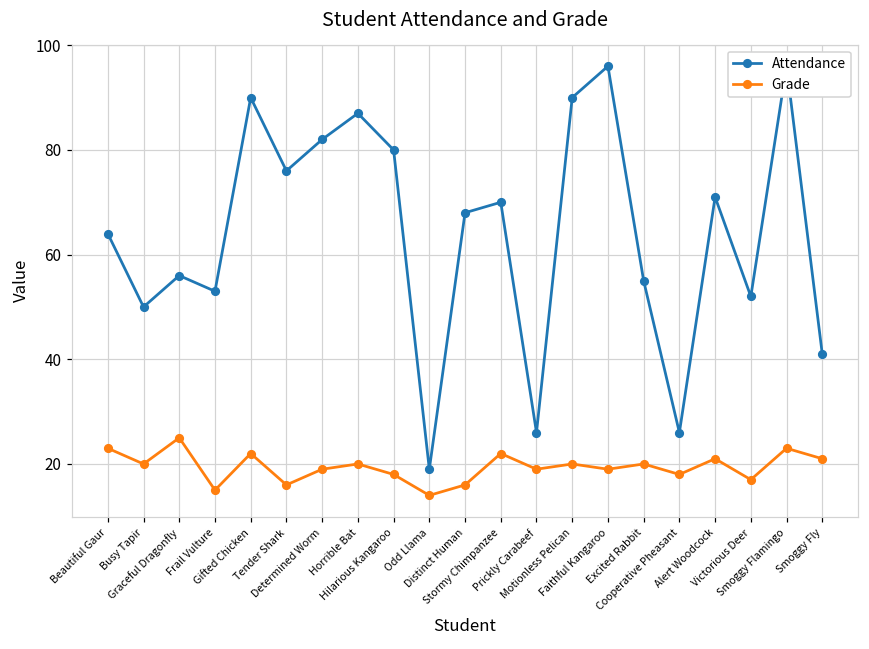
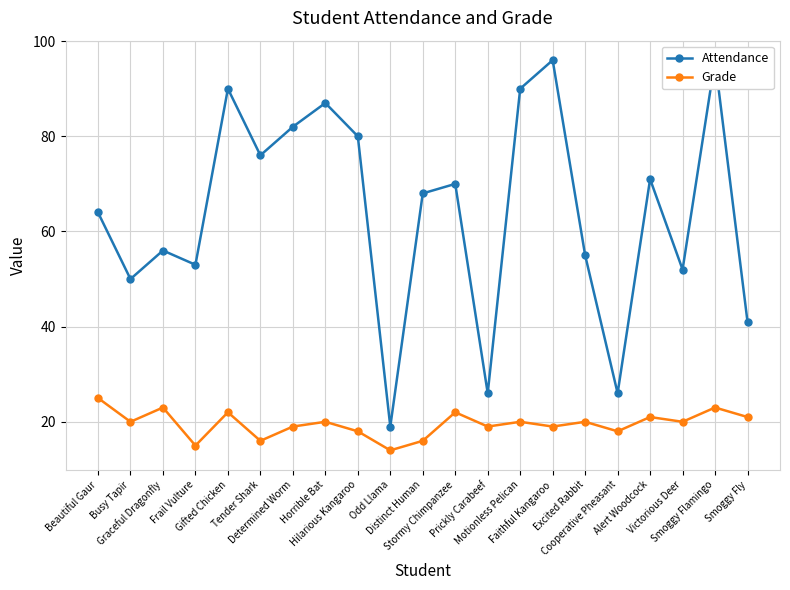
Grade, Beautiful Gaur: 23 -> 25
Grade, Graceful Dragonfly: 25 -> 23
Grade, Victorious Deer: 17 -> 20
